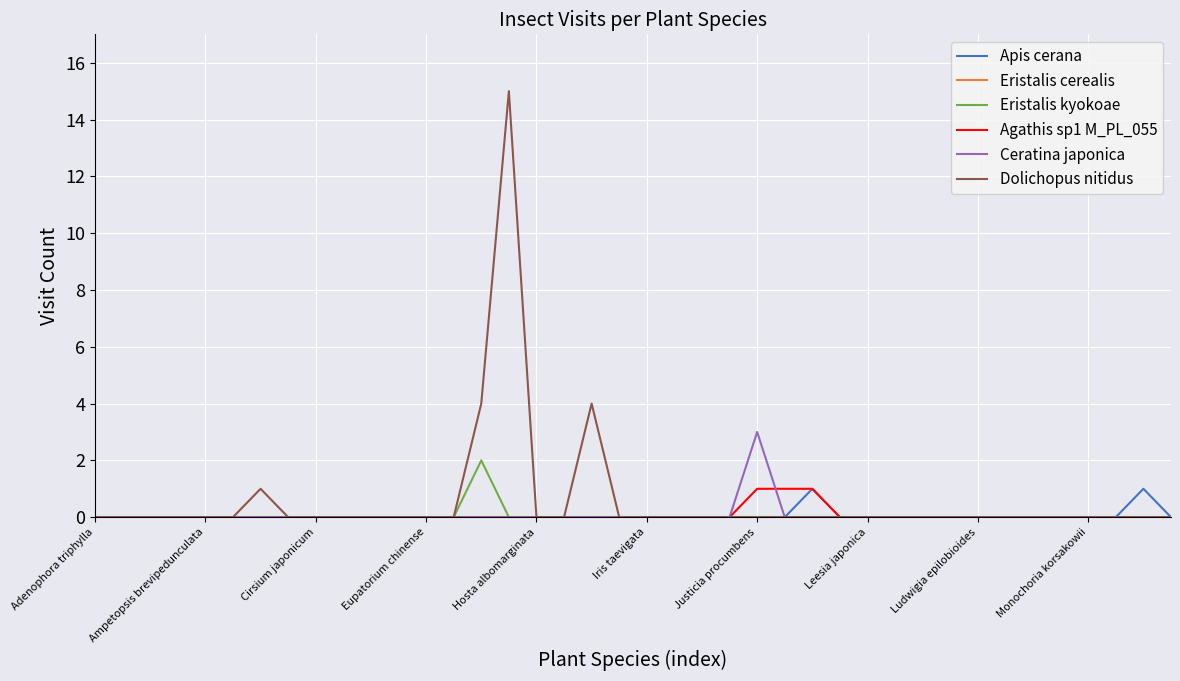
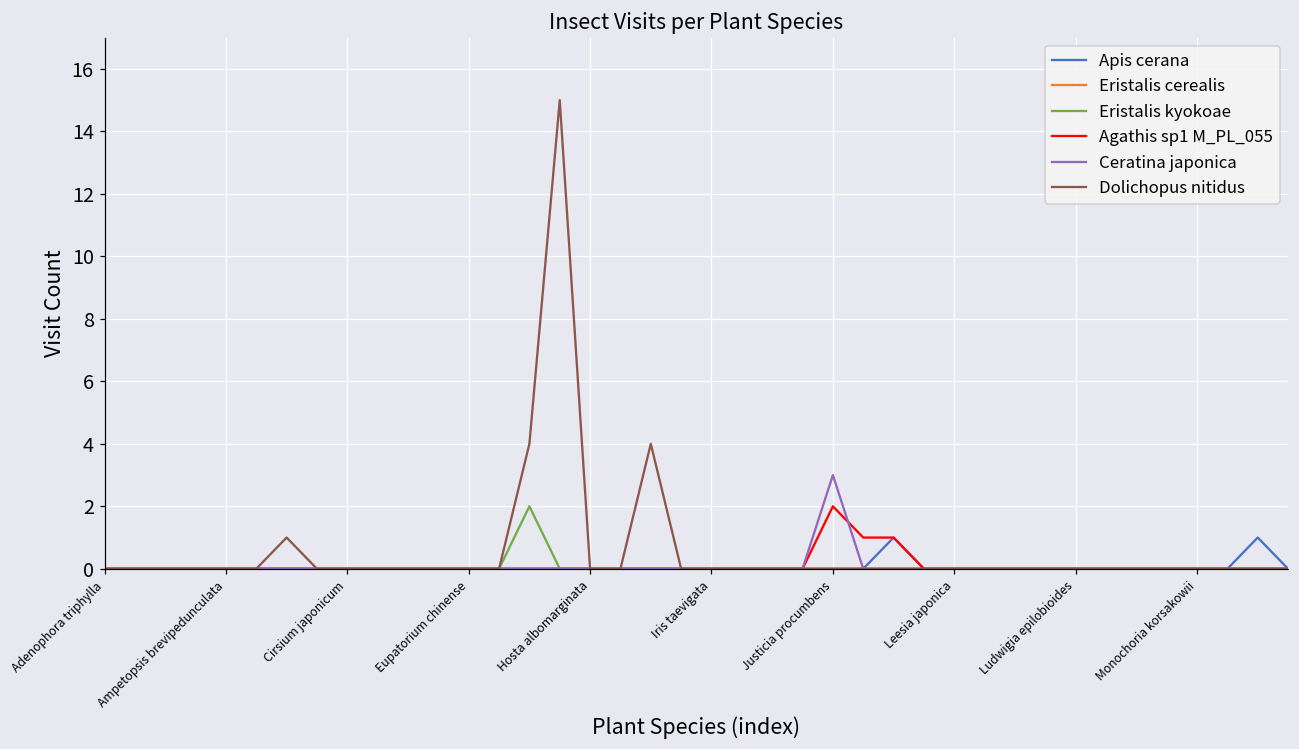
Agathis sp1 M_PL_055, Justicia procumbens: 1 -> 2
